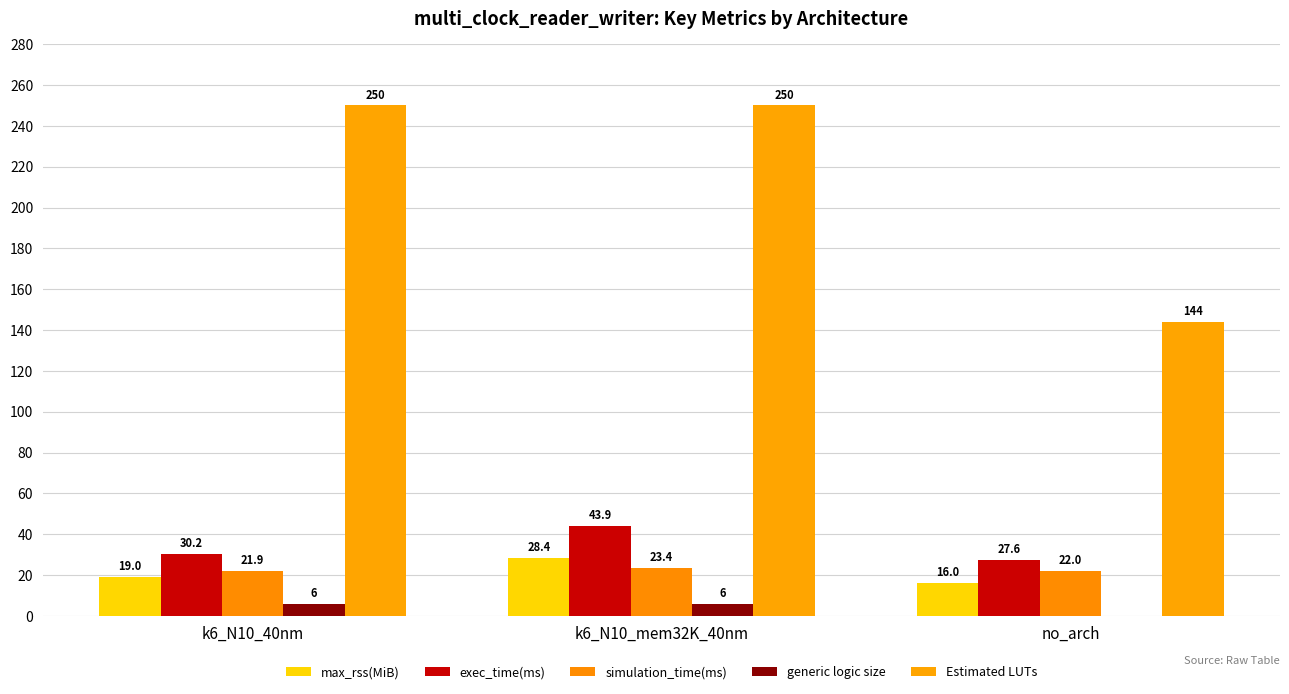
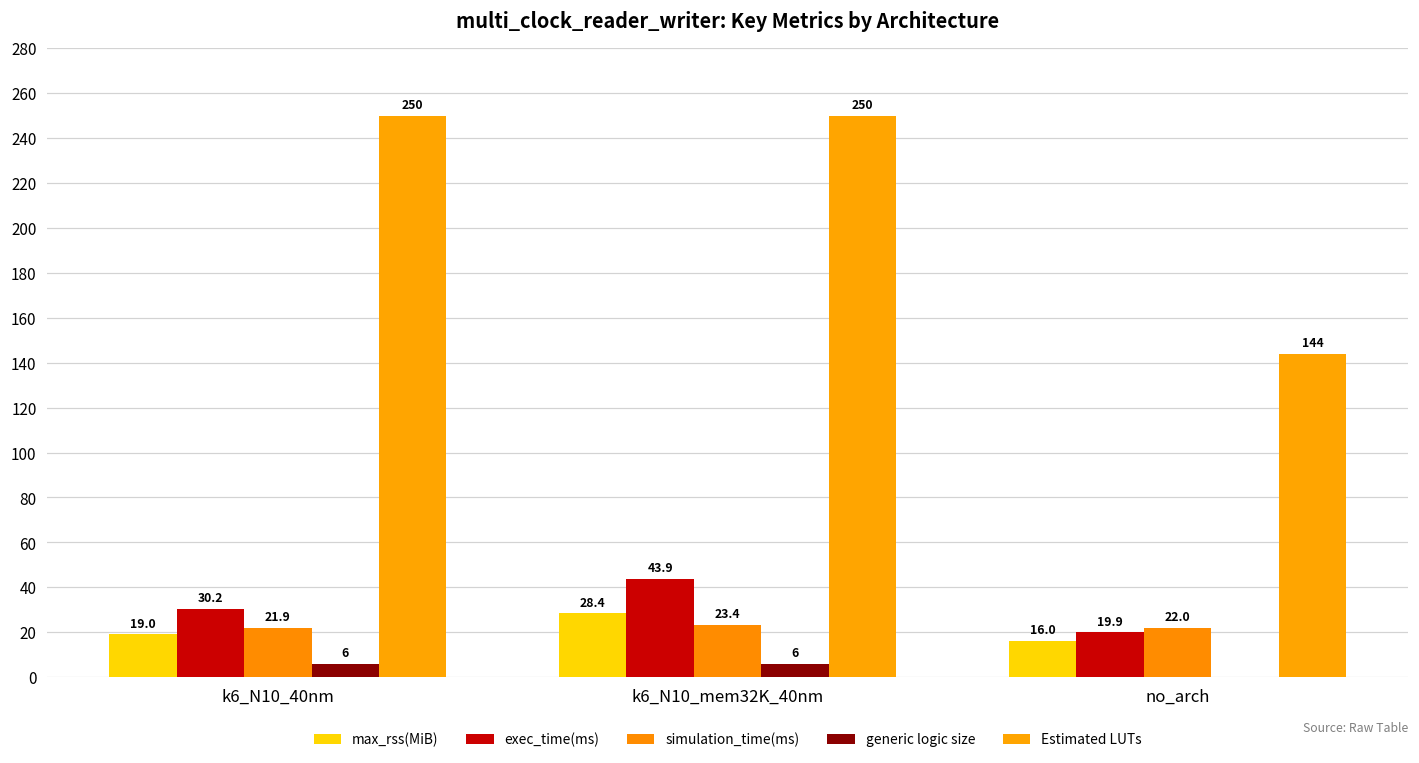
exec_time(ms), no_arch: 27.6 -> 19.9
